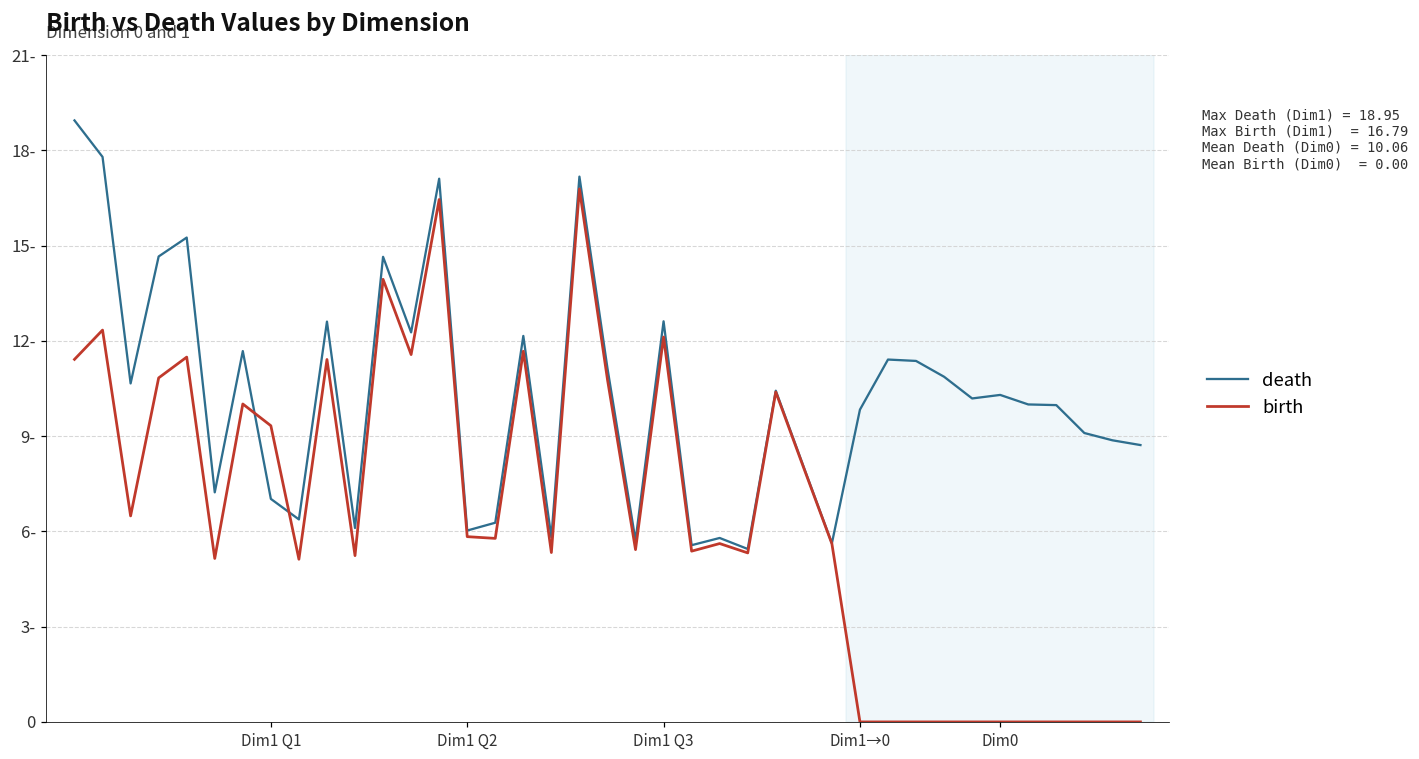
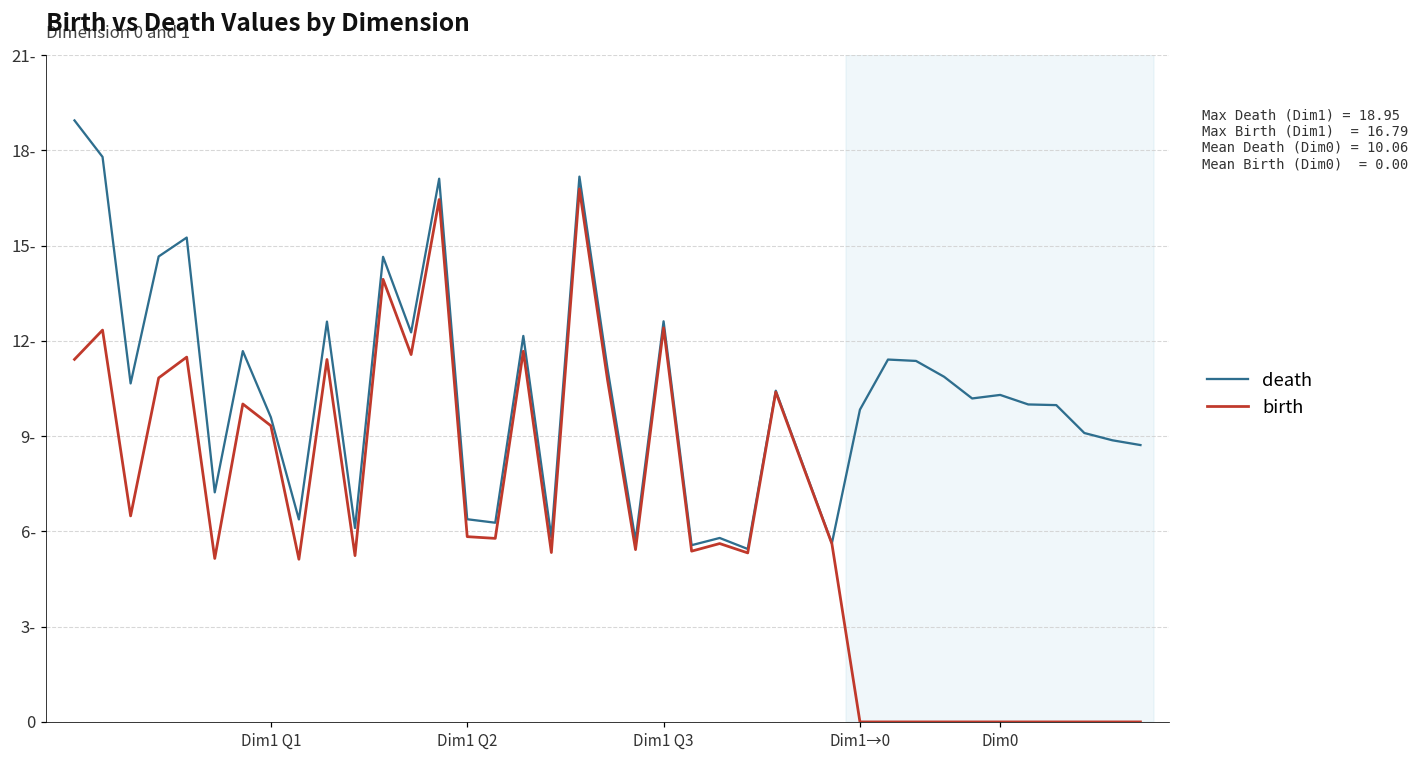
death, Dim1 Q1: 7.0- -> 9.6-
death, Dim1 Q2: 6.0- -> 6.4-
birth, Dim1 Q3: 12.1- -> 12.4-
